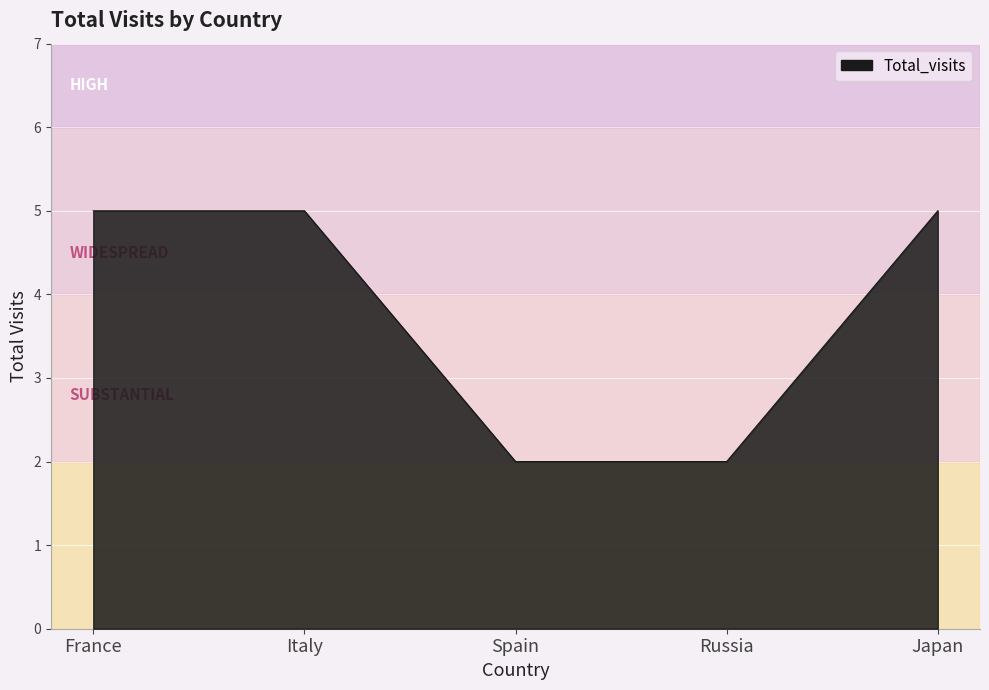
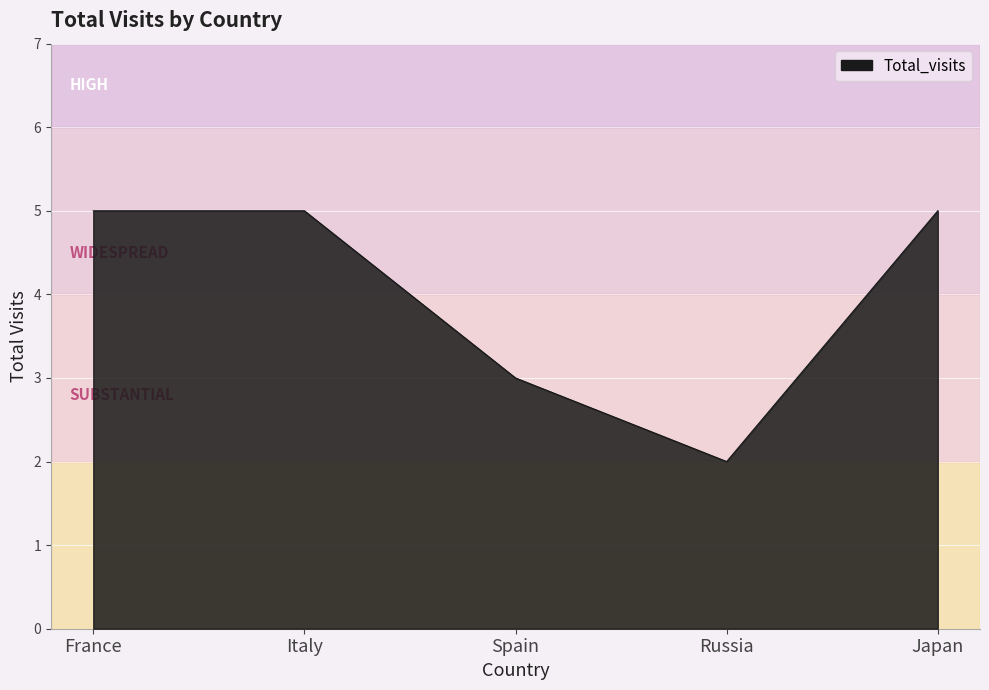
Spain: 2 -> 3
